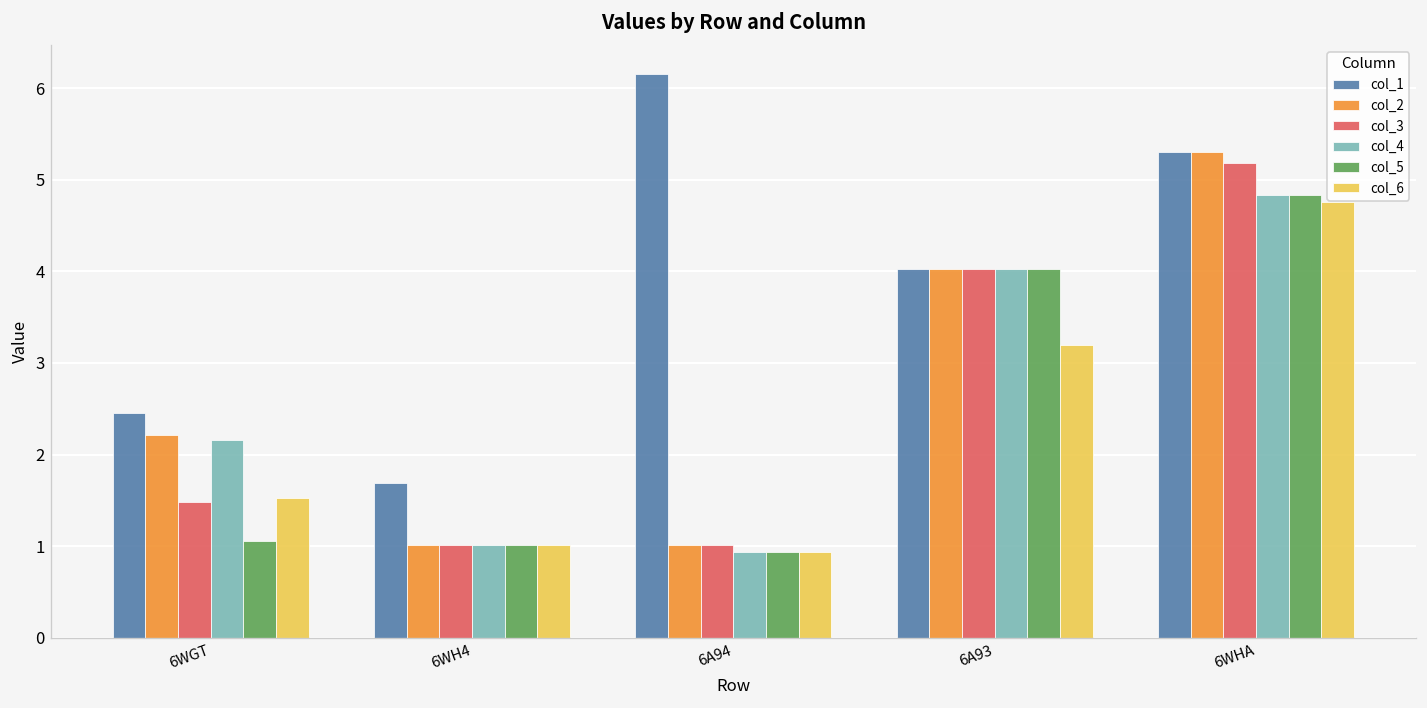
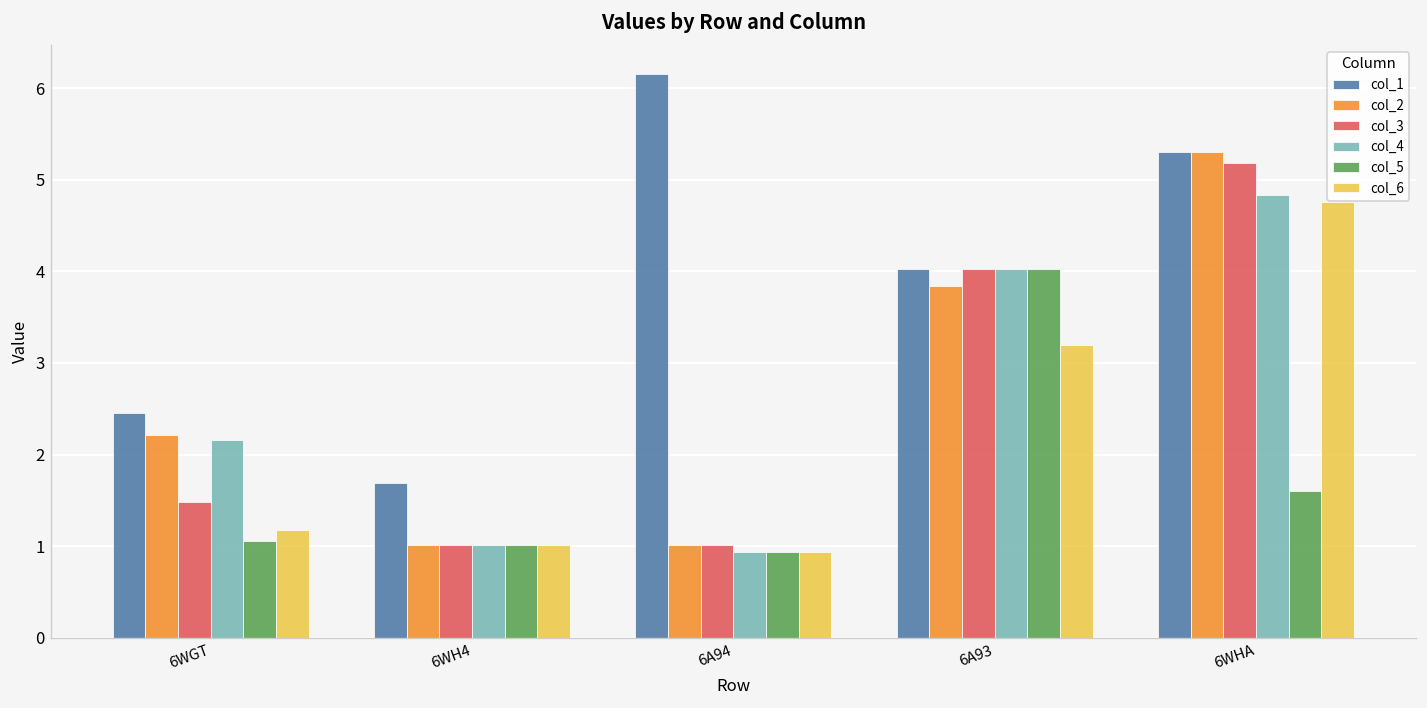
col_6, 6WGT: 1.5 -> 1.2
col_2, 6A93: 4.0 -> 3.8
col_5, 6WHA: 4.8 -> 1.6
